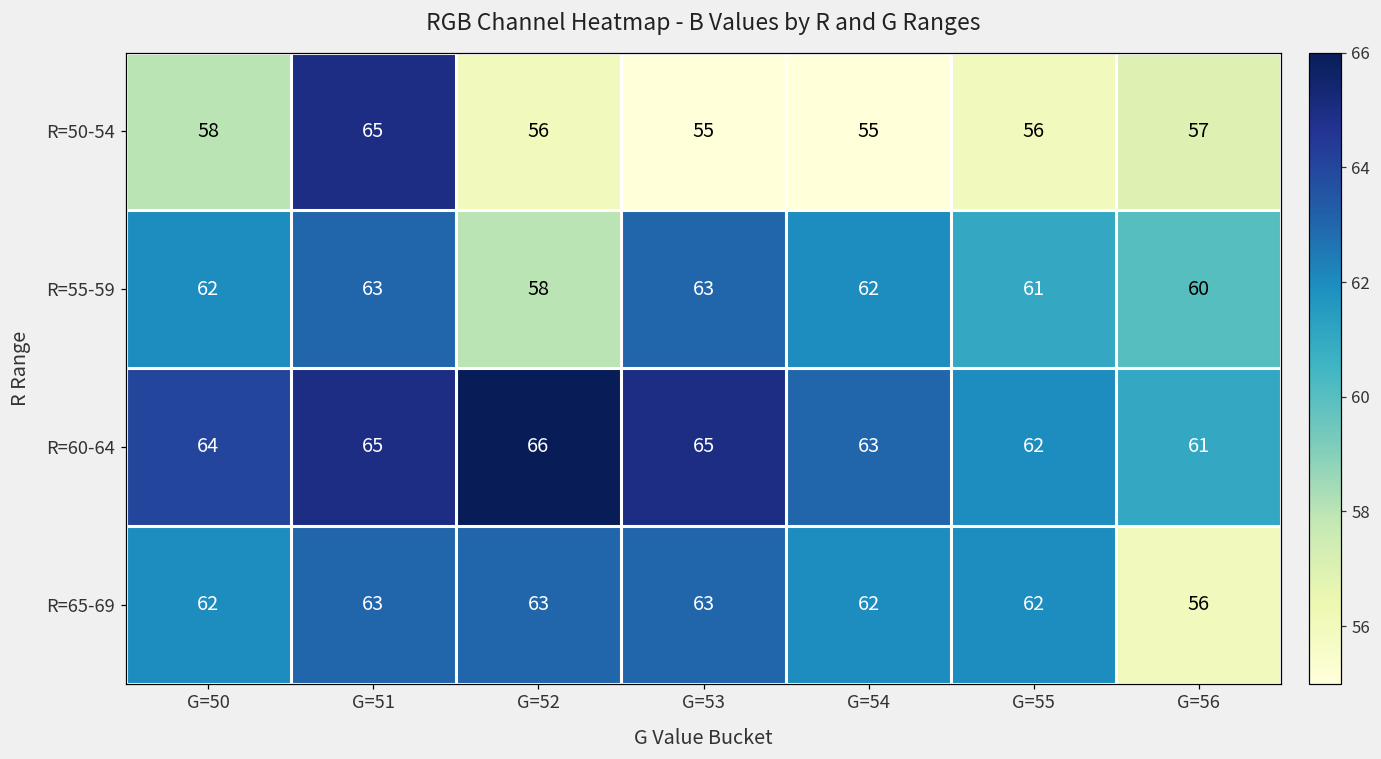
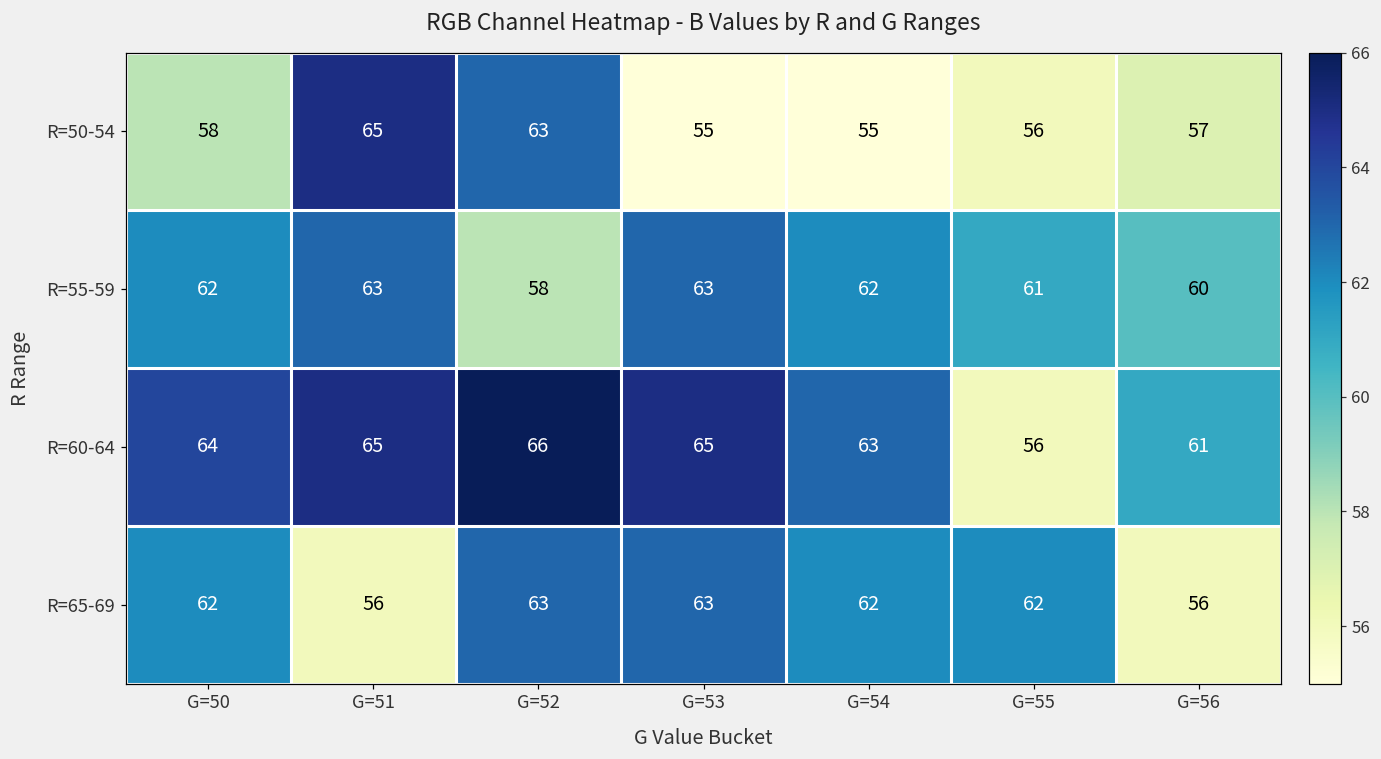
R=50-54, G=52: 56 -> 63
R=60-64, G=55: 62 -> 56
R=65-69, G=51: 63 -> 56
